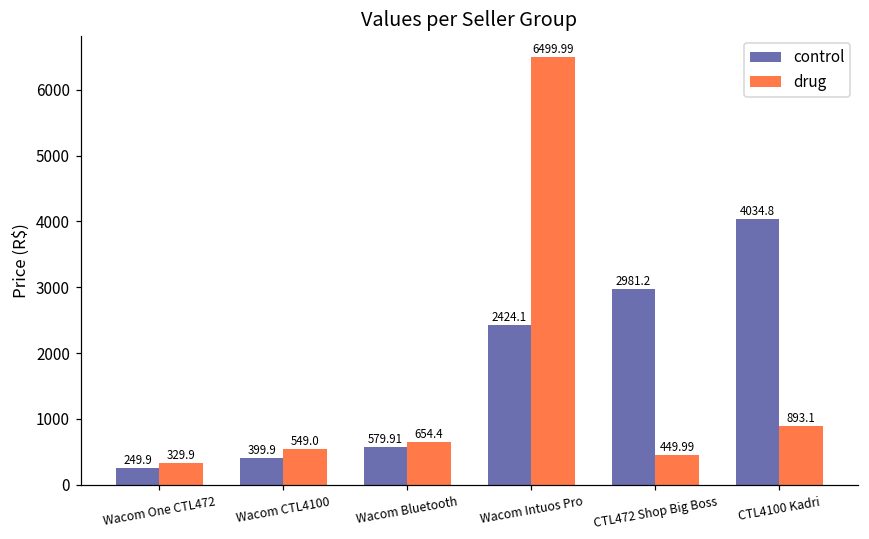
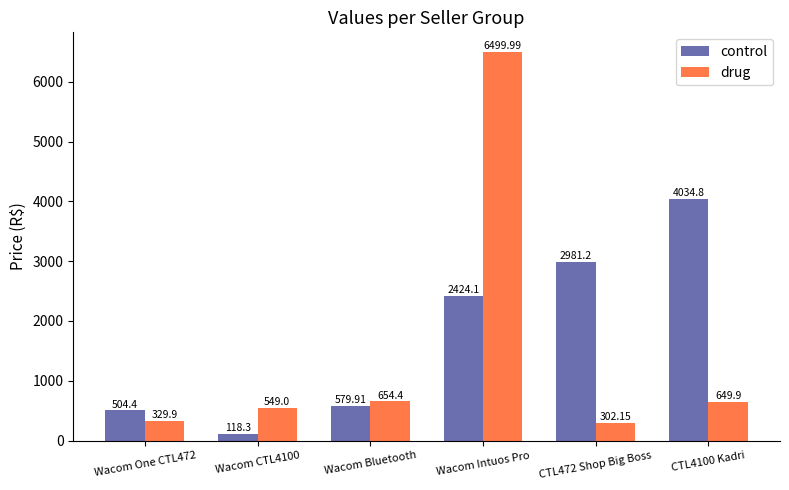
control, Wacom One CTL472: 249.9 -> 504.4
control, Wacom CTL4100: 399.9 -> 118.3
drug, CTL472 Shop Big Boss: 449.99 -> 302.15
drug, CTL4100 Kadri: 893.1 -> 649.9
